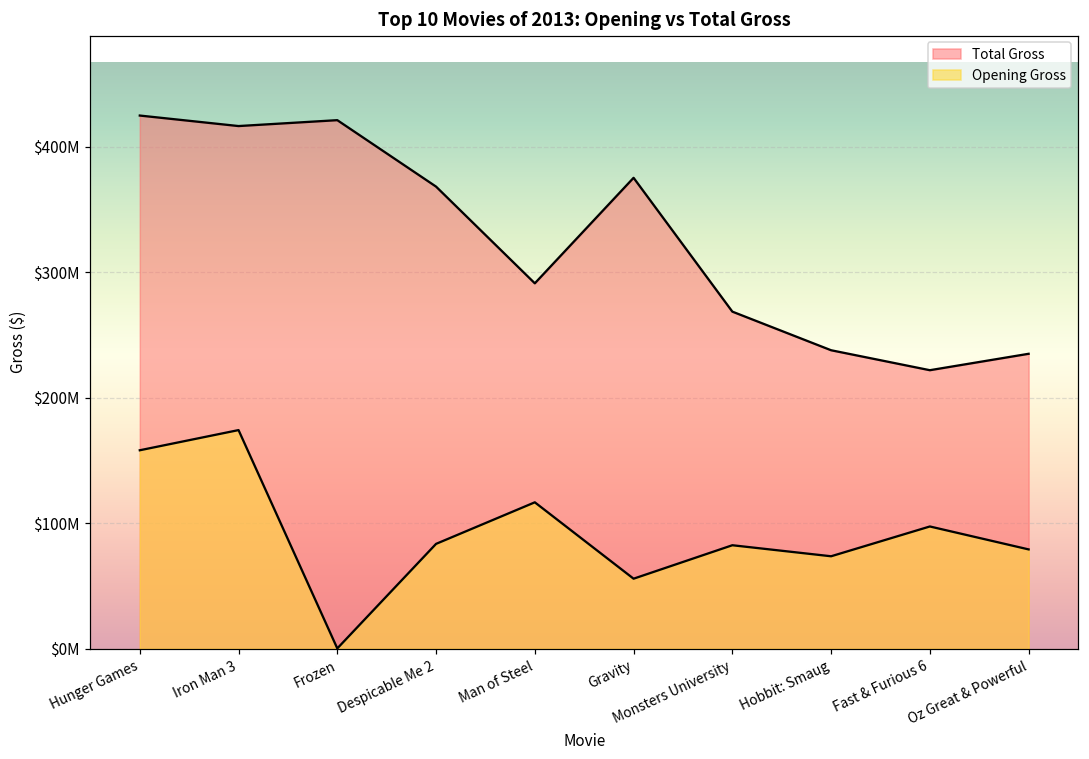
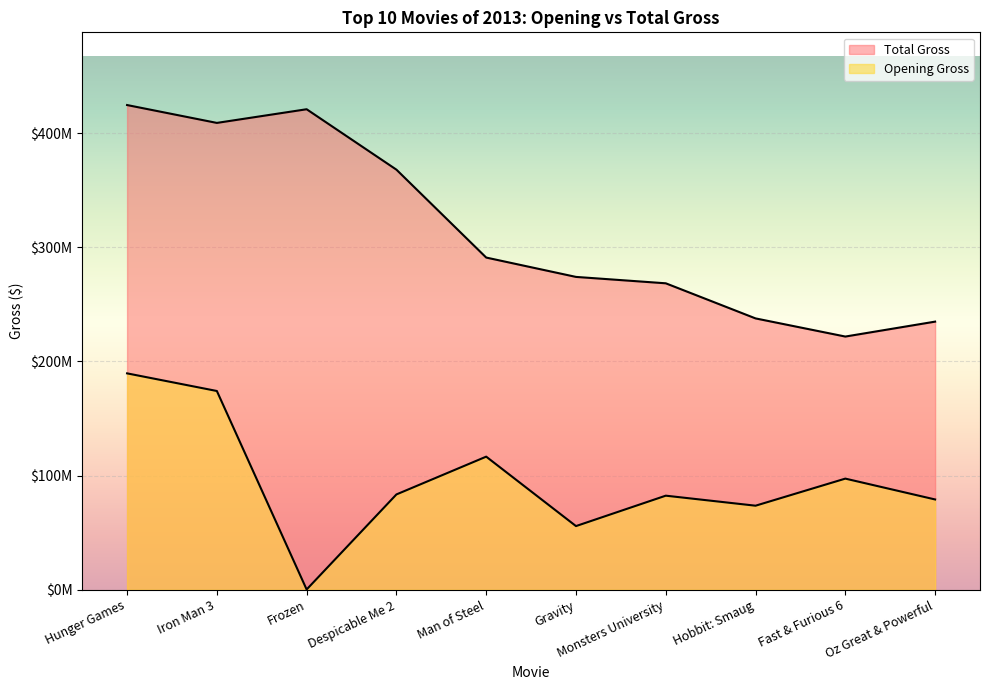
Opening Gross, Hunger Games: $158000000 -> $190000000
Total Gross, Iron Man 3: $416000000 -> $409000000
Total Gross, Gravity: $375000000 -> $274000000
